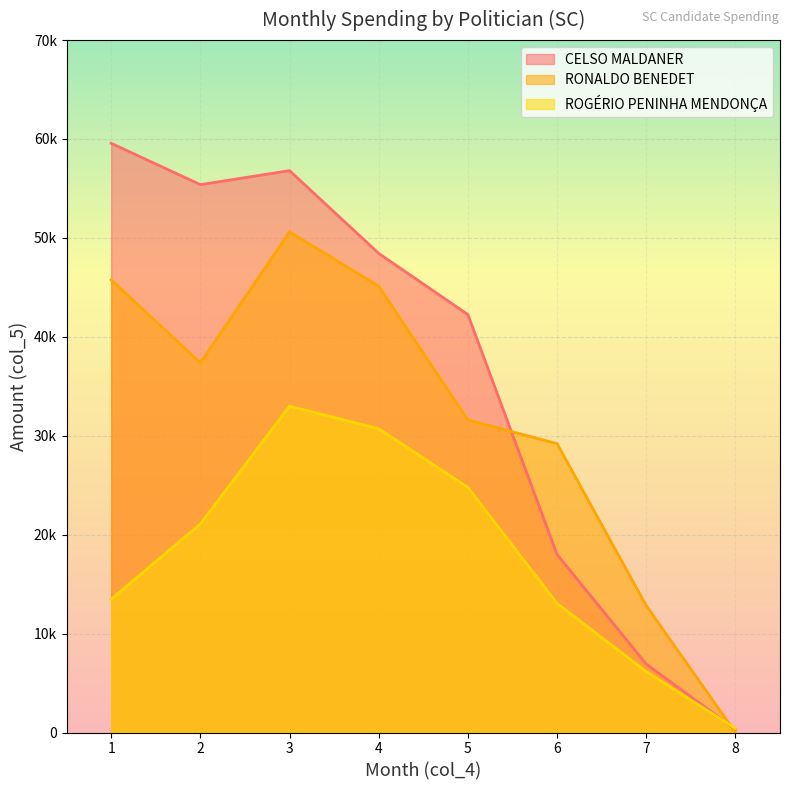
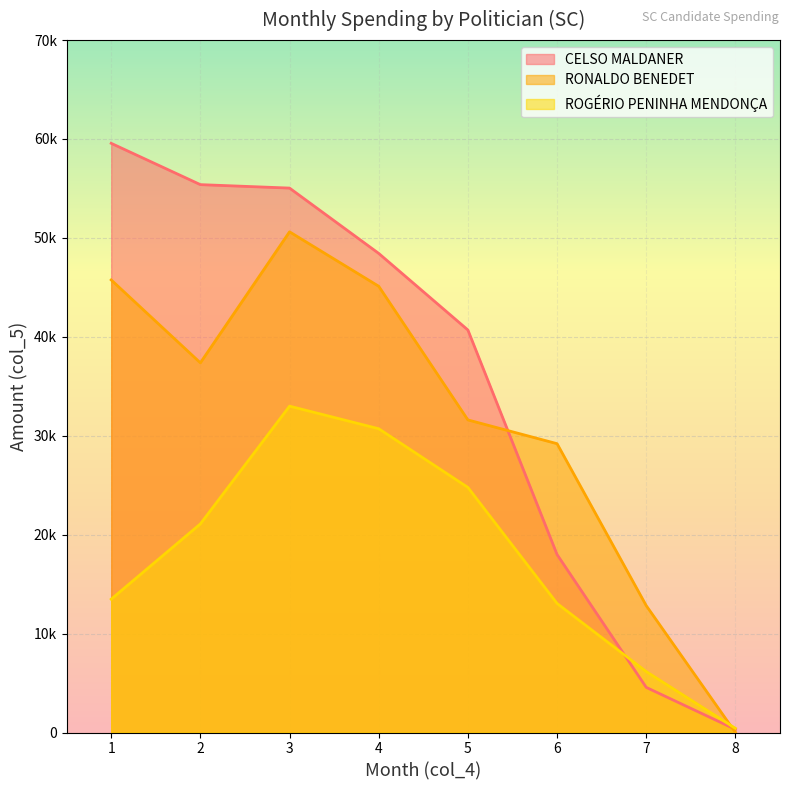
CELSO MALDANER, 3: 57000 -> 55000
CELSO MALDANER, 5: 42000 -> 41000
CELSO MALDANER, 7: 7000 -> 5000
